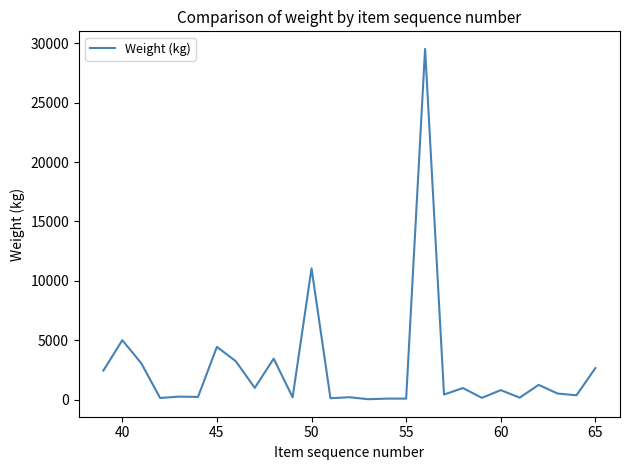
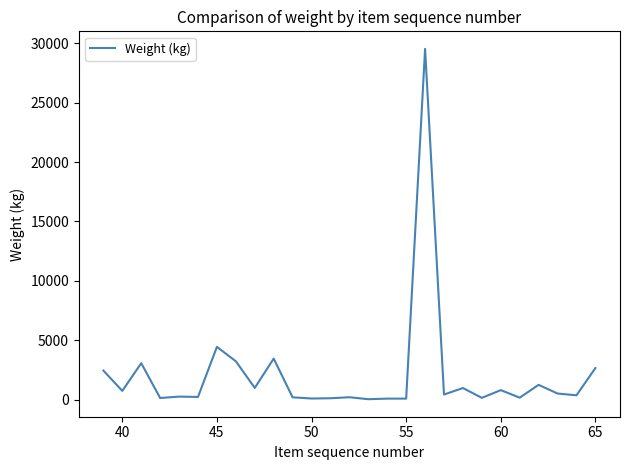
40: 5000 -> 800
50: 11100 -> 100
